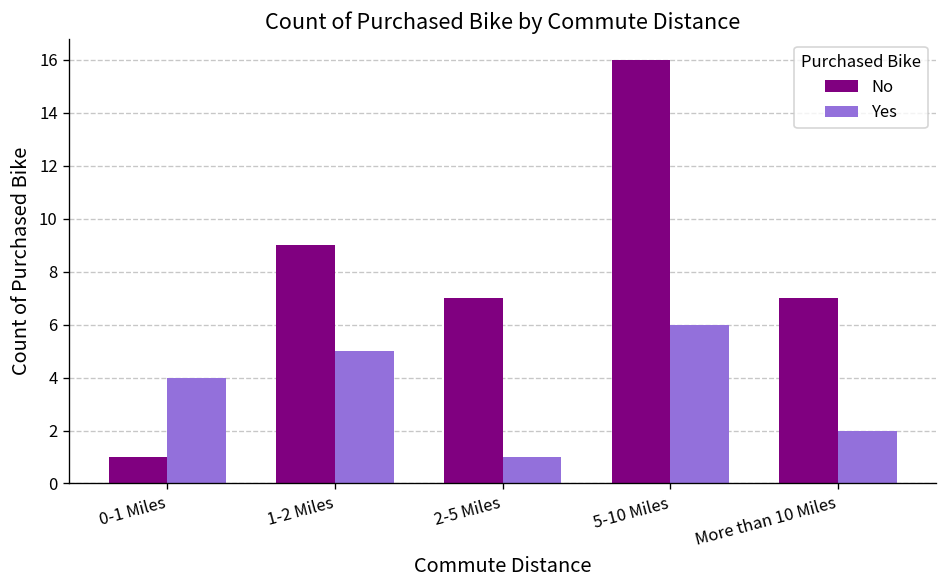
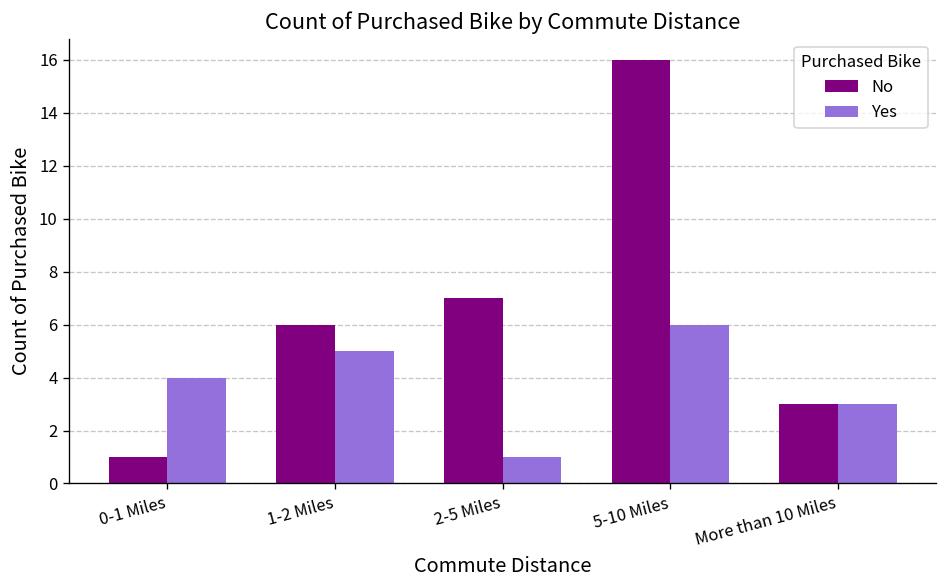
No, 1-2 Miles: 9 -> 6
No, More than 10 Miles: 7 -> 3
Yes, More than 10 Miles: 2 -> 3
